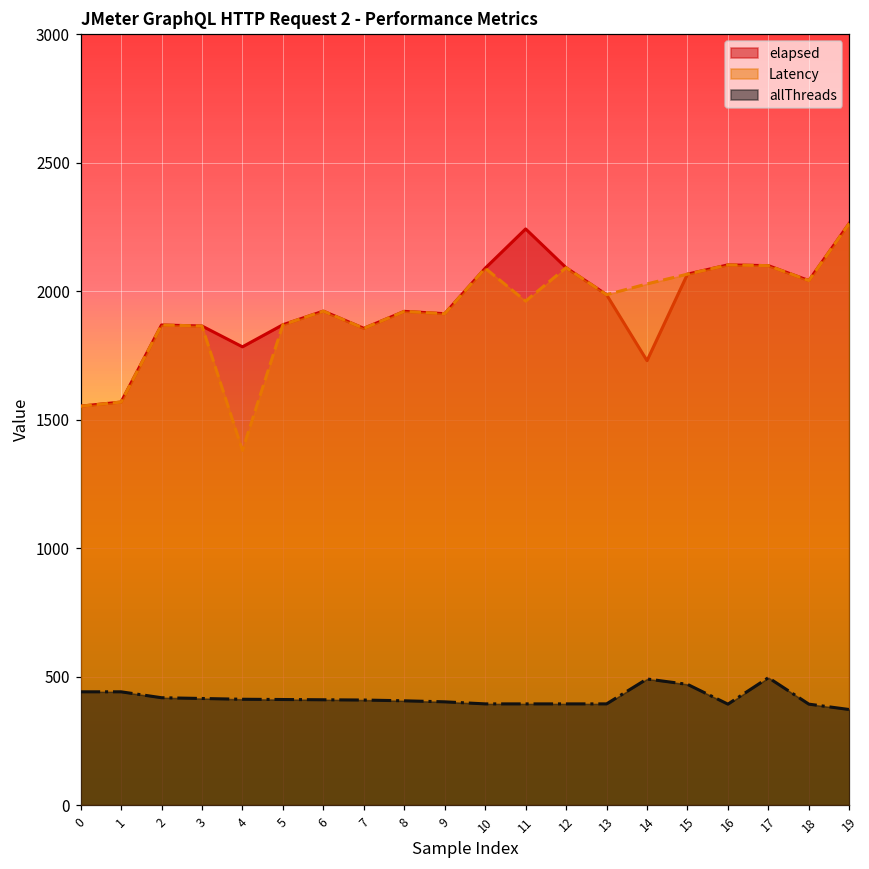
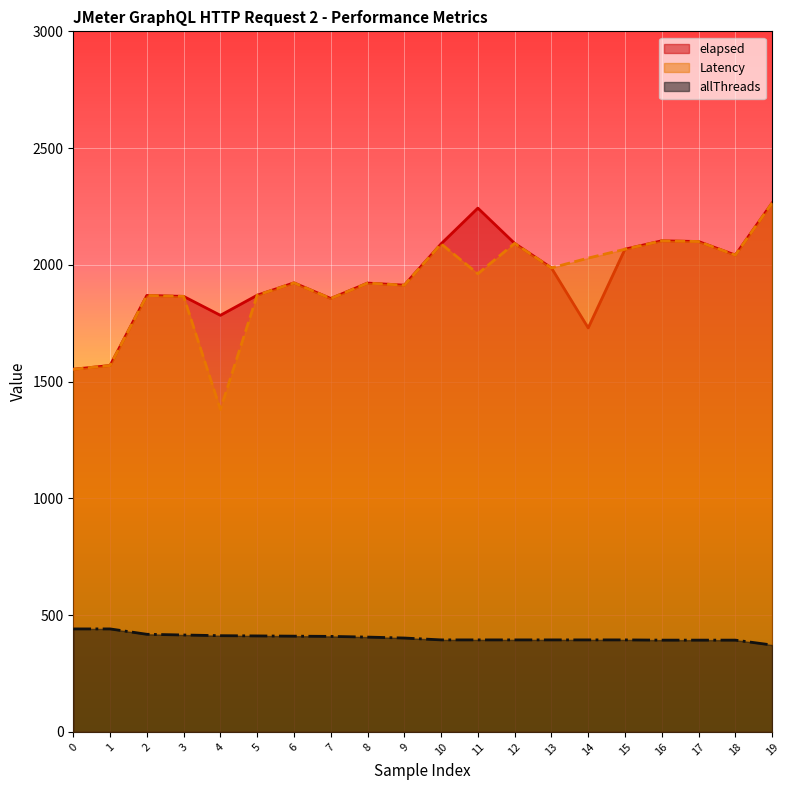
allThreads, 14: 490 -> 390
allThreads, 15: 470 -> 390
allThreads, 17: 500 -> 390
